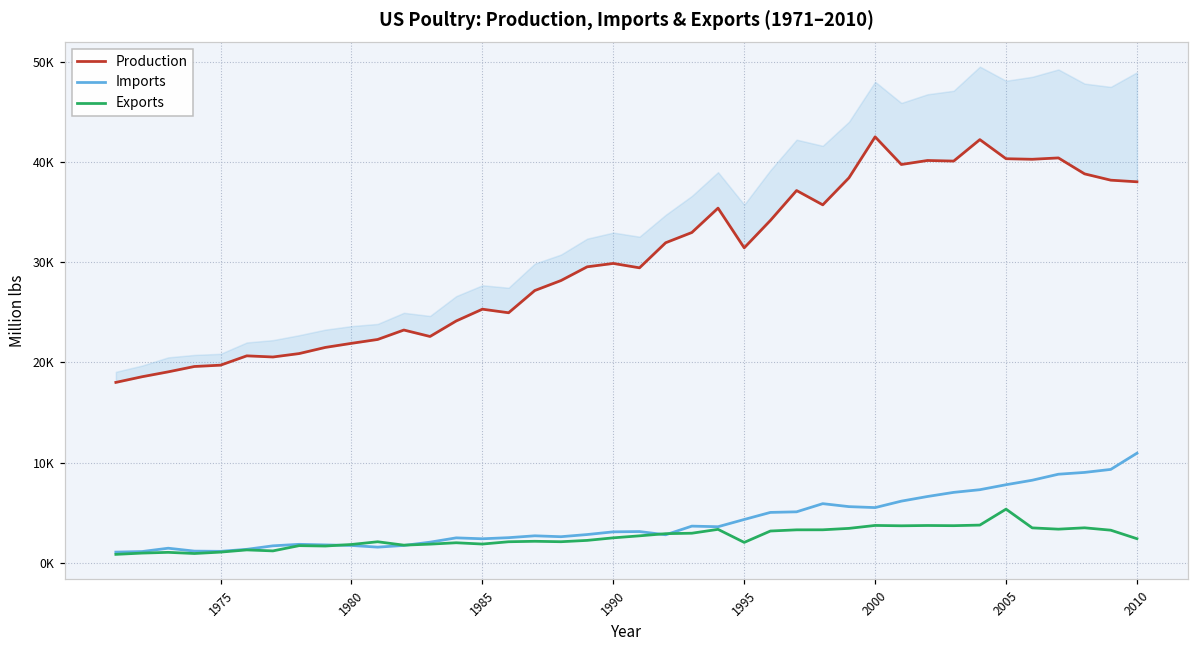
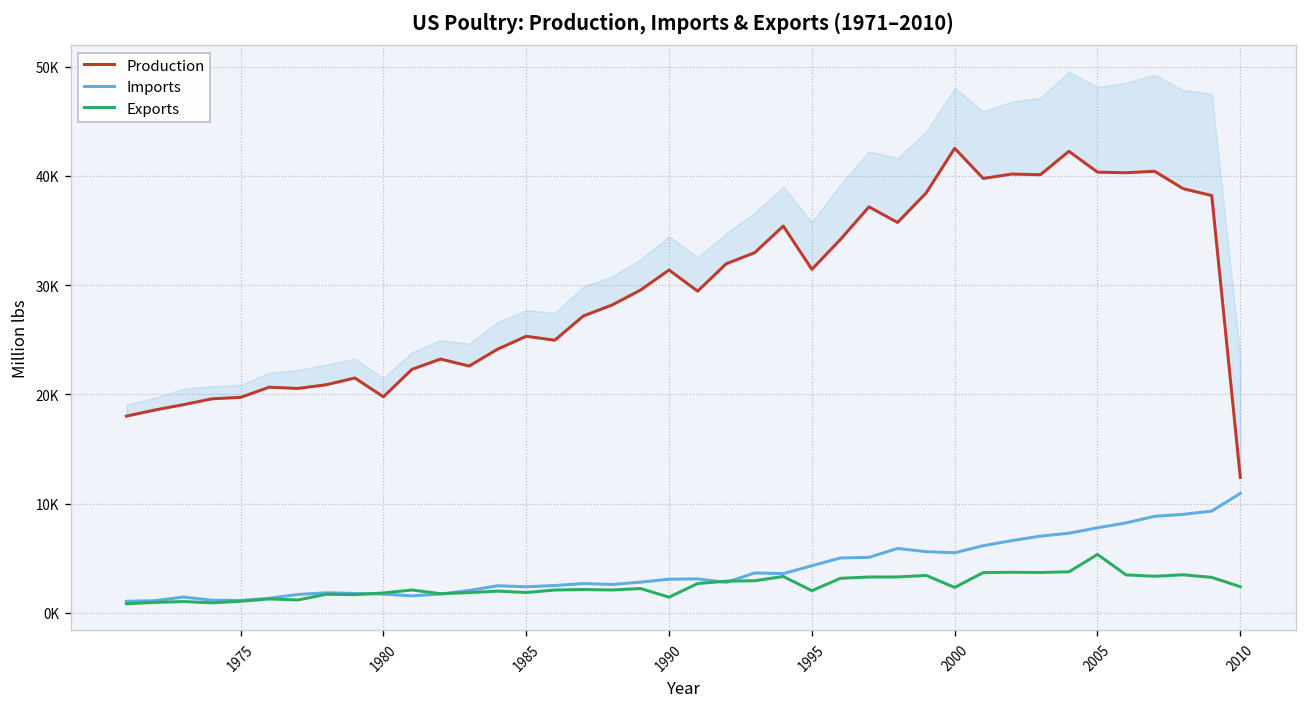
Production, 1980: 22000 -> 20000
Production, 1990: 30000 -> 31000
Exports, 1990: 2000 -> 1000
Exports, 2000: 4000 -> 2000
Production, 2010: 38000 -> 12000
